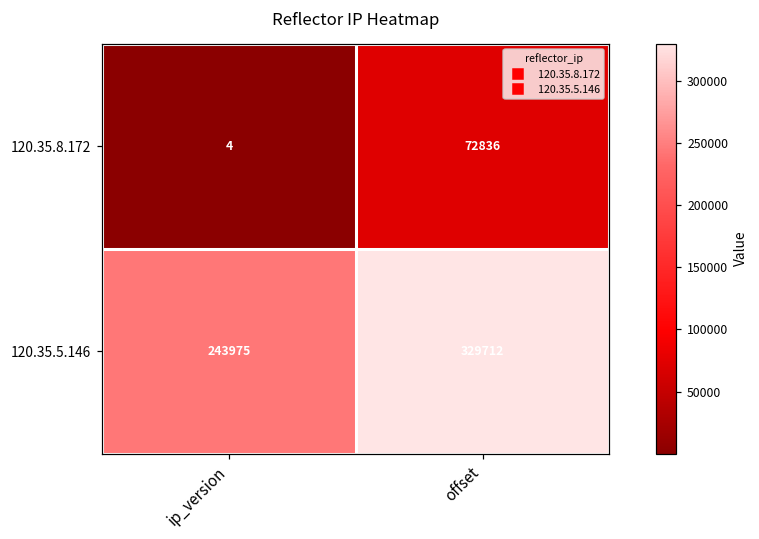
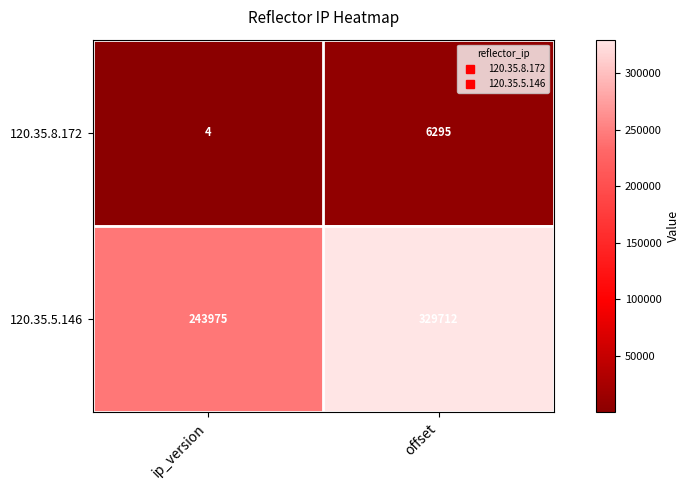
120.35.8.172, offset: 72836 -> 6295
